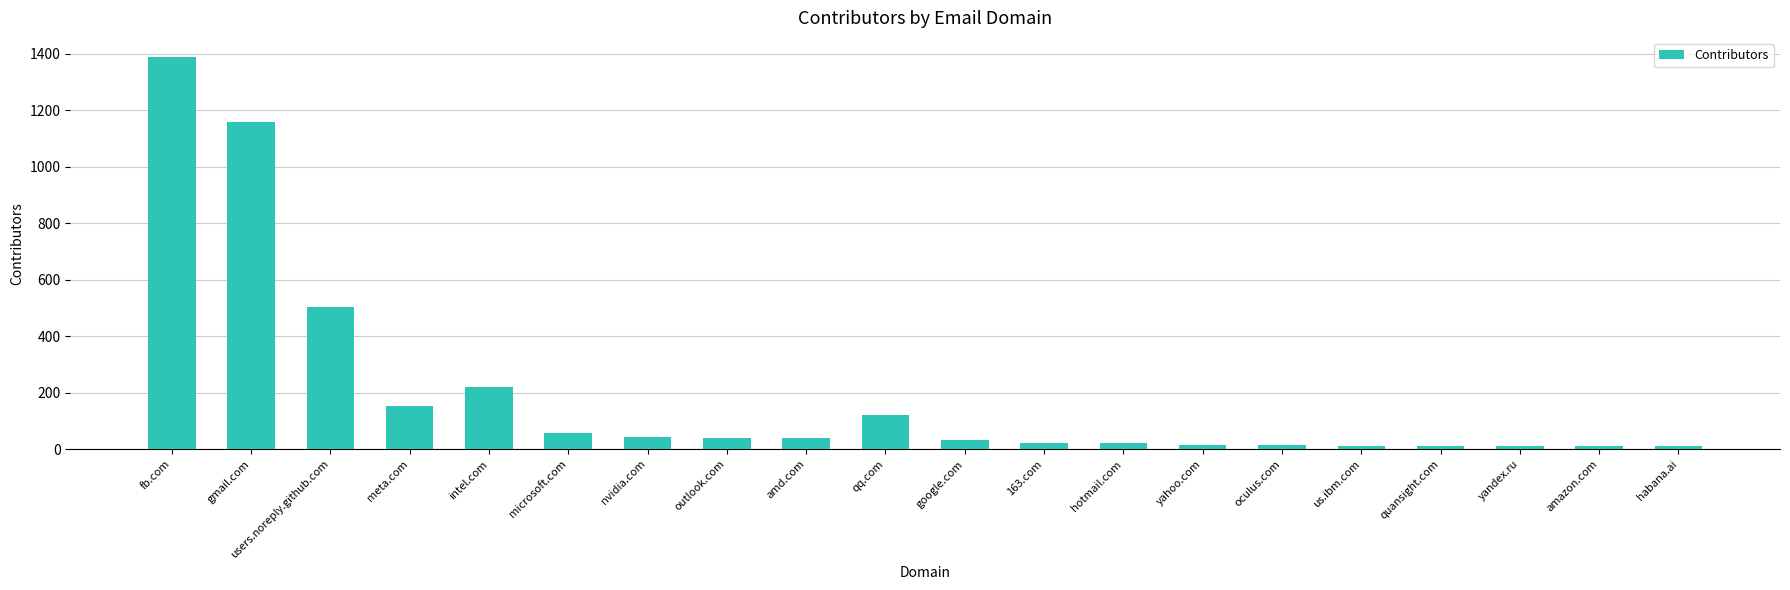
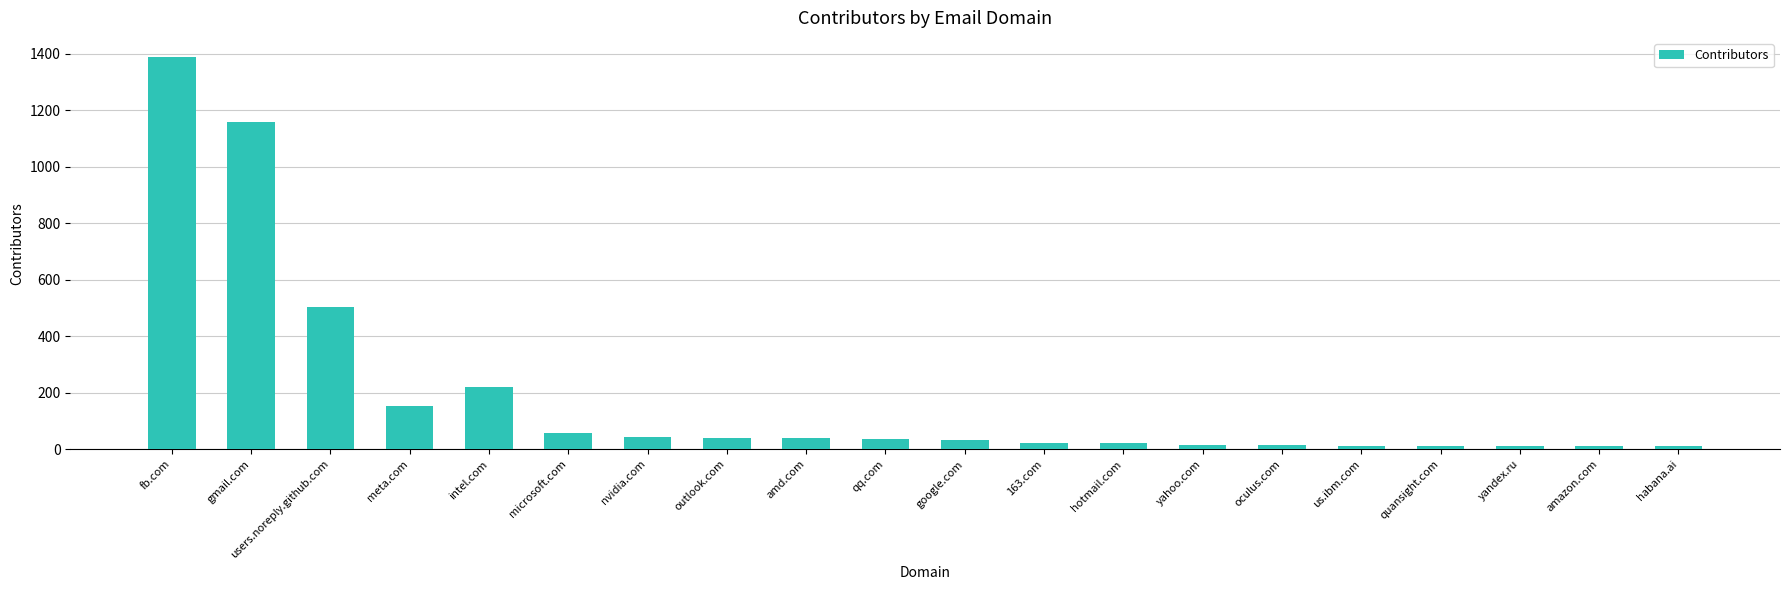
qq.com: 120 -> 40
